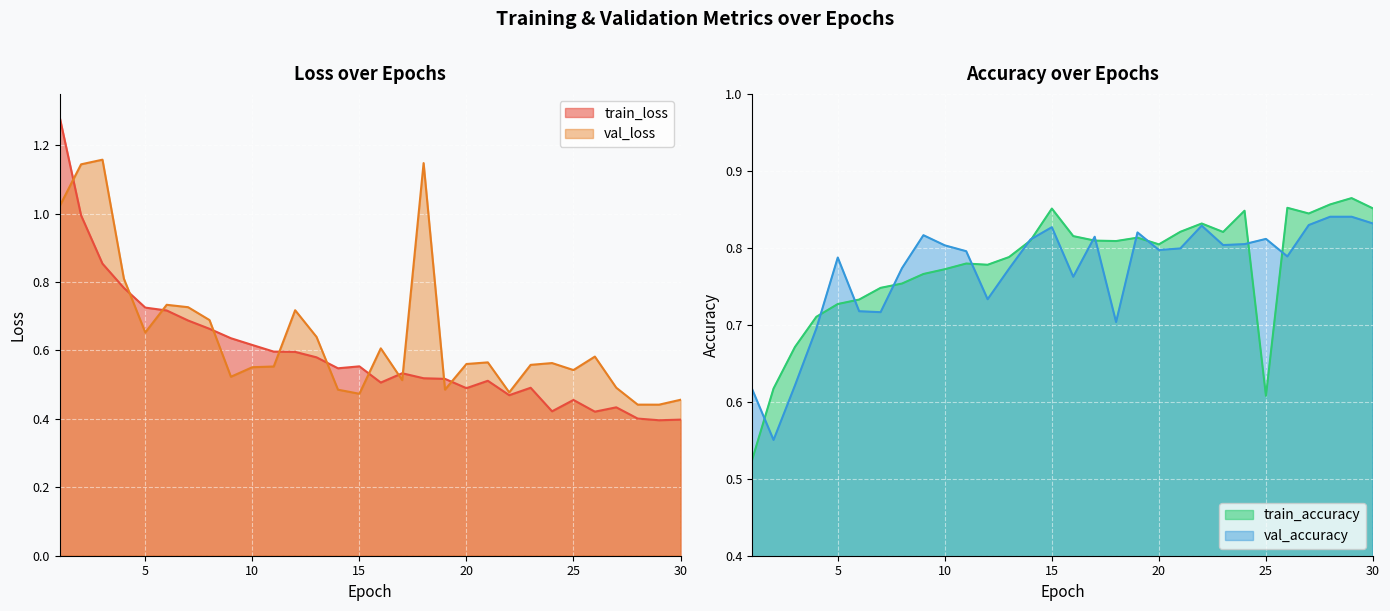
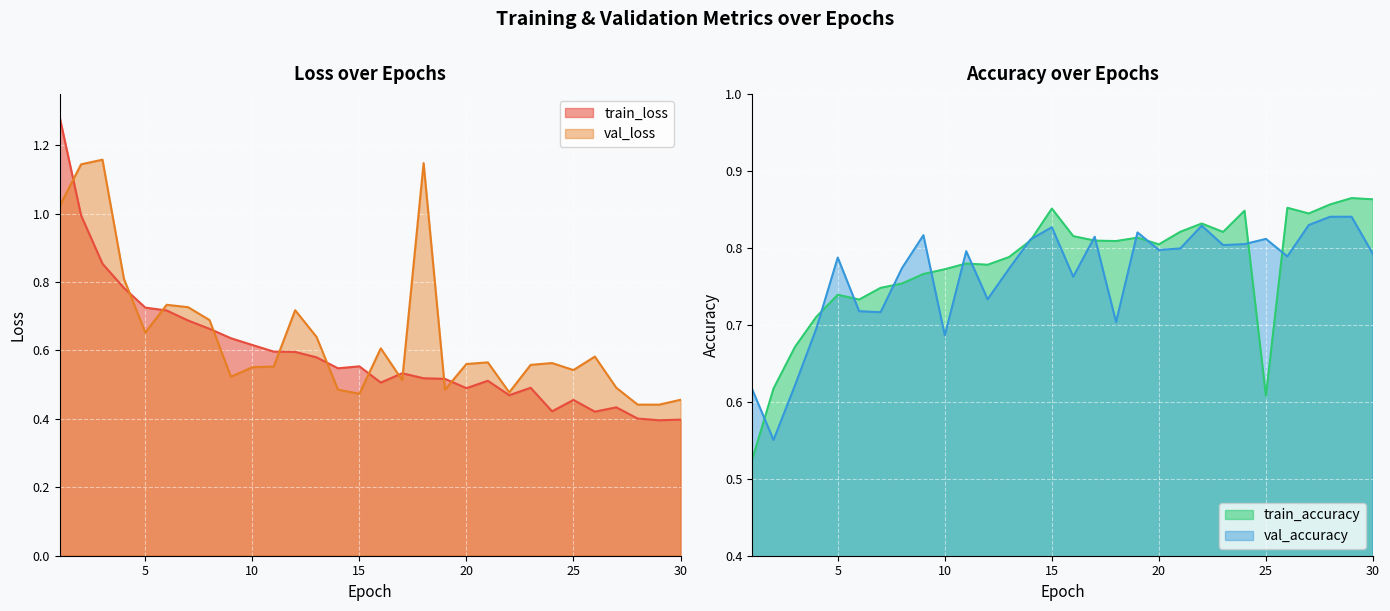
Accuracy over Epochs, train_accuracy, 5: 0.73 -> 0.74
Accuracy over Epochs, val_accuracy, 10: 0.80 -> 0.69
Accuracy over Epochs, train_accuracy, 30: 0.85 -> 0.86
Accuracy over Epochs, val_accuracy, 30: 0.83 -> 0.79
